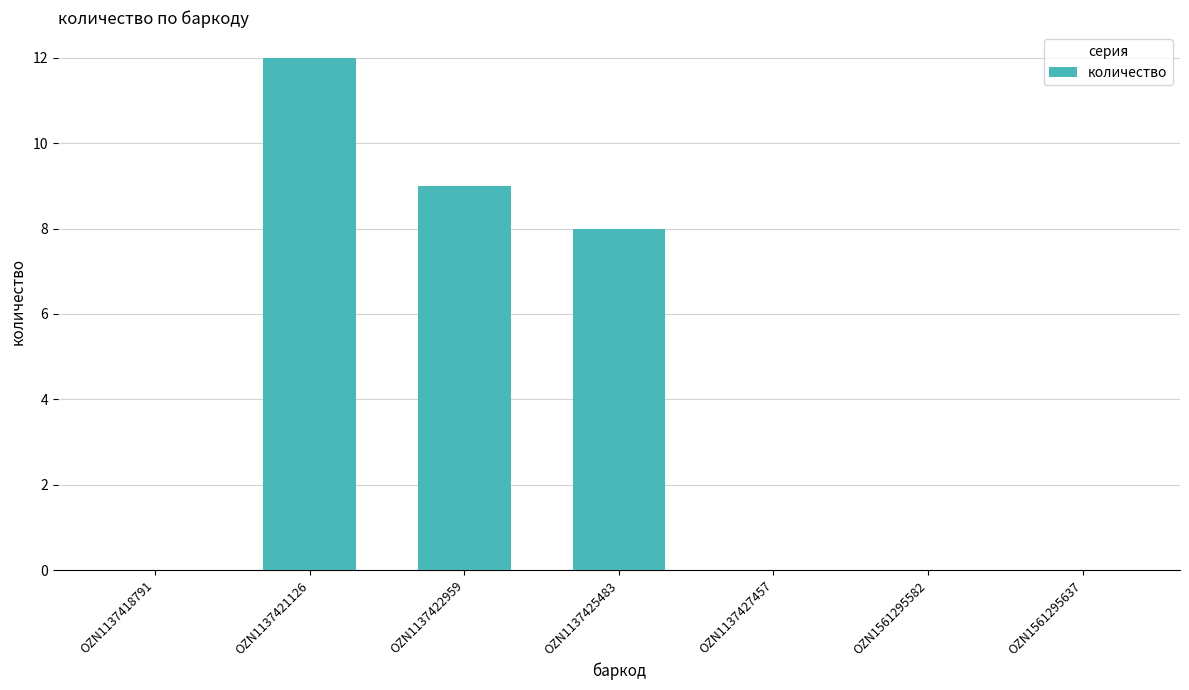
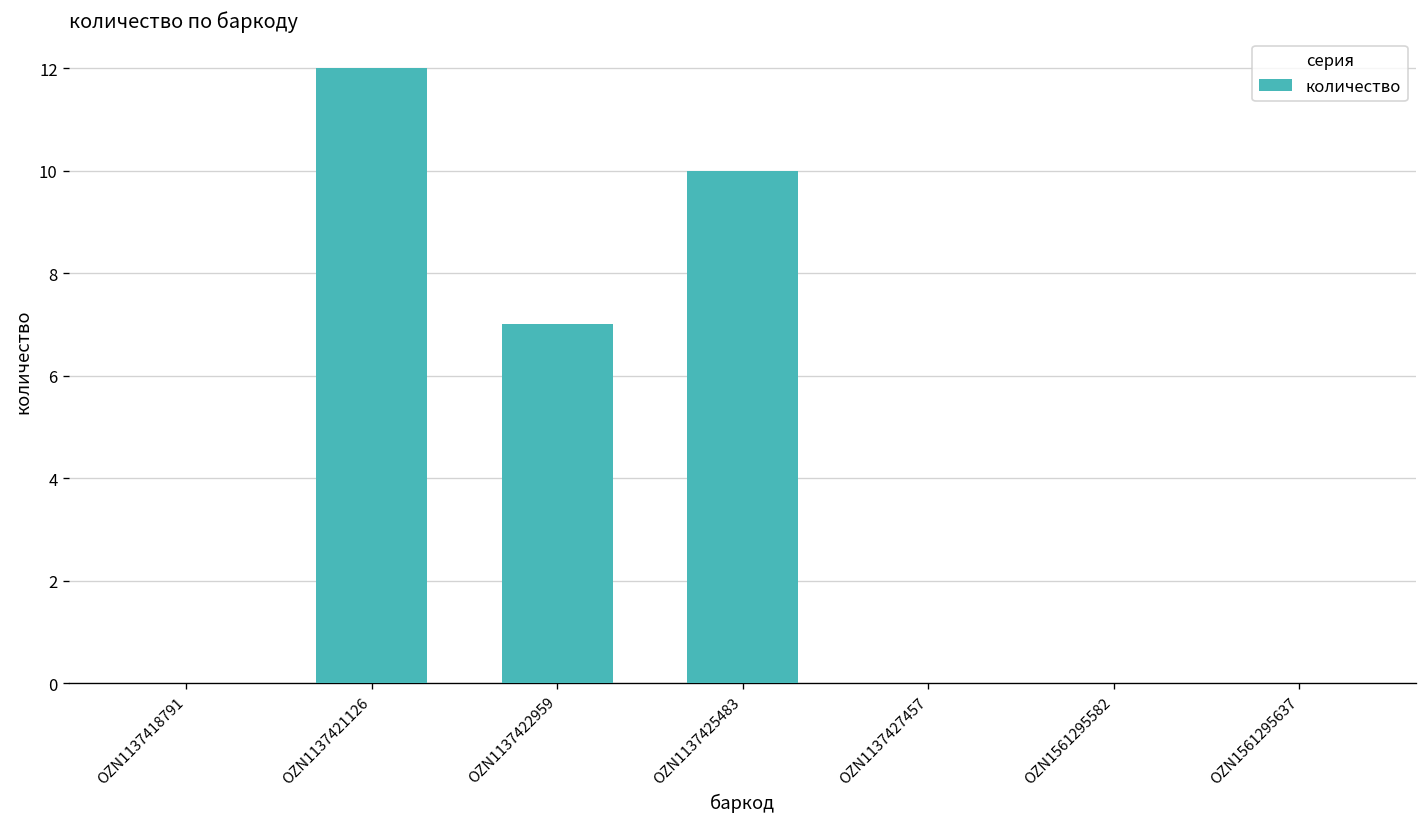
OZN1137422959: 9 -> 7
OZN1137425483: 8 -> 10
